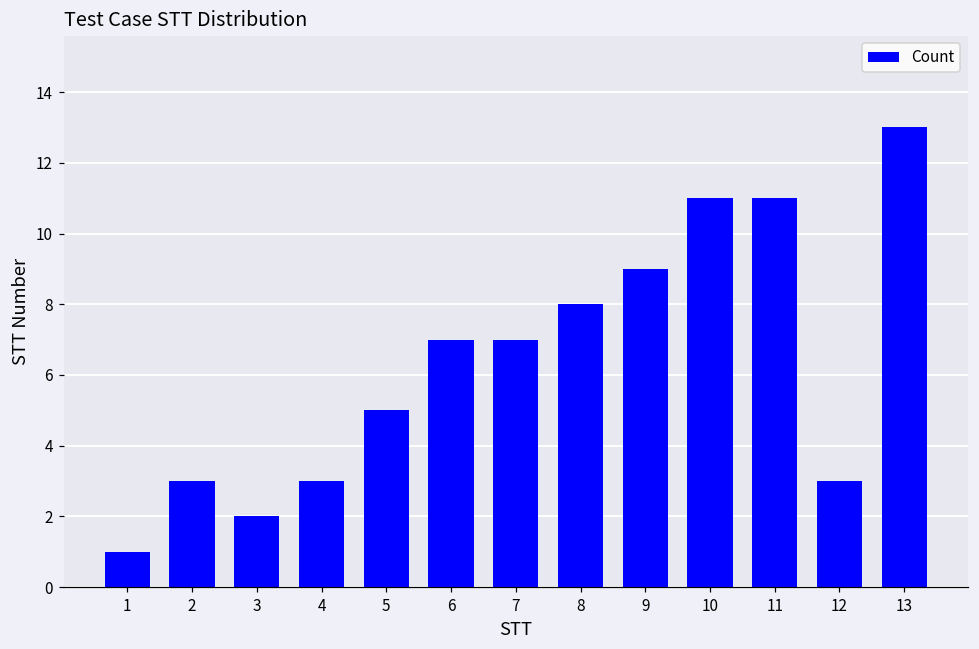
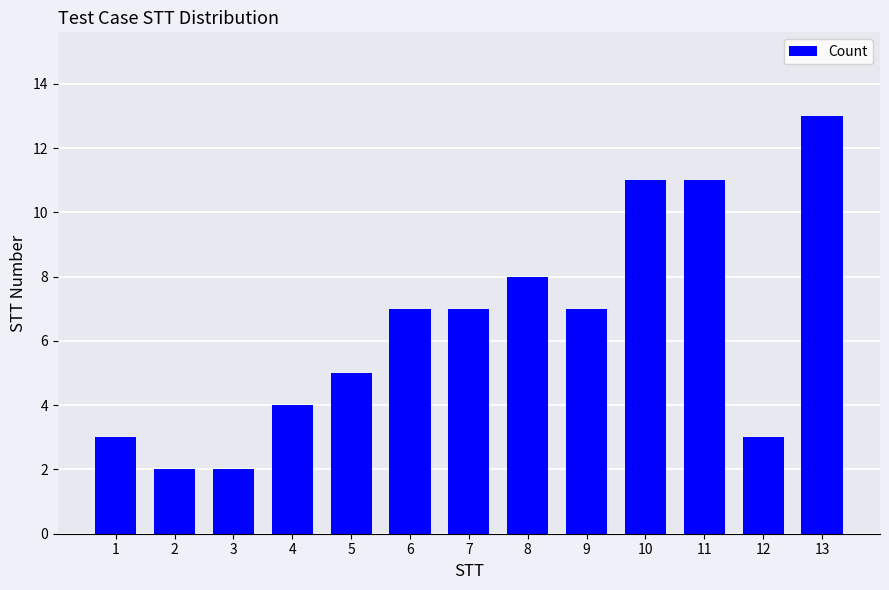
1: 1 -> 3
2: 3 -> 2
4: 3 -> 4
9: 9 -> 7
